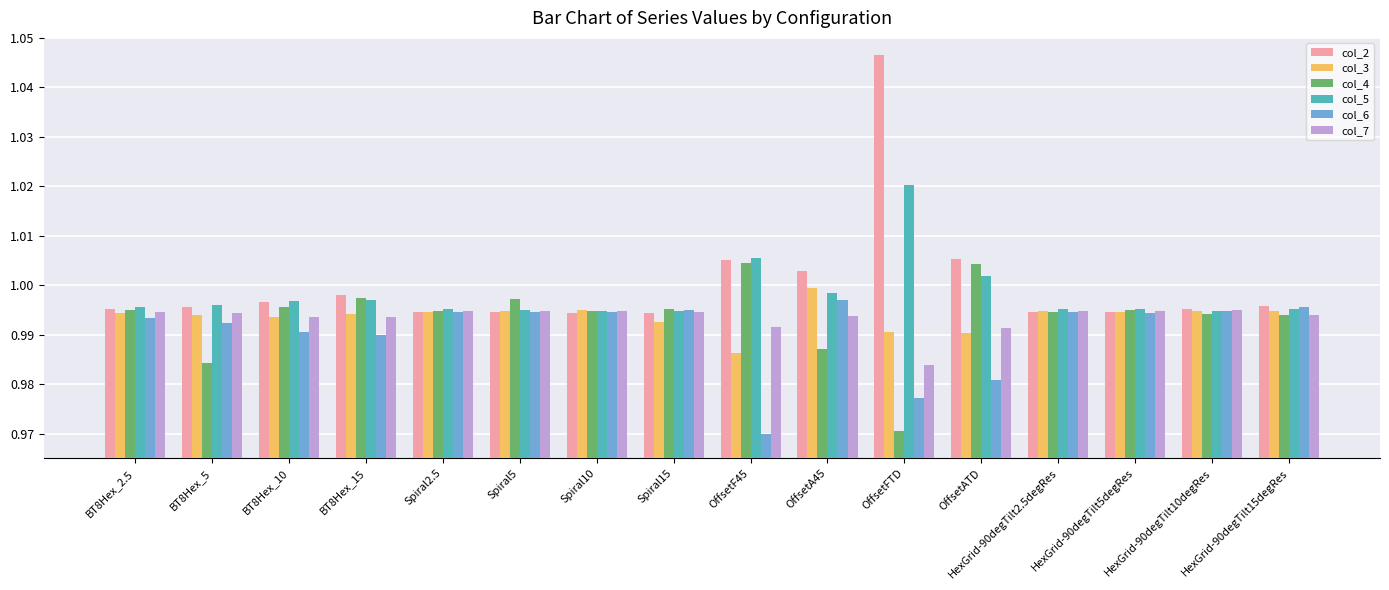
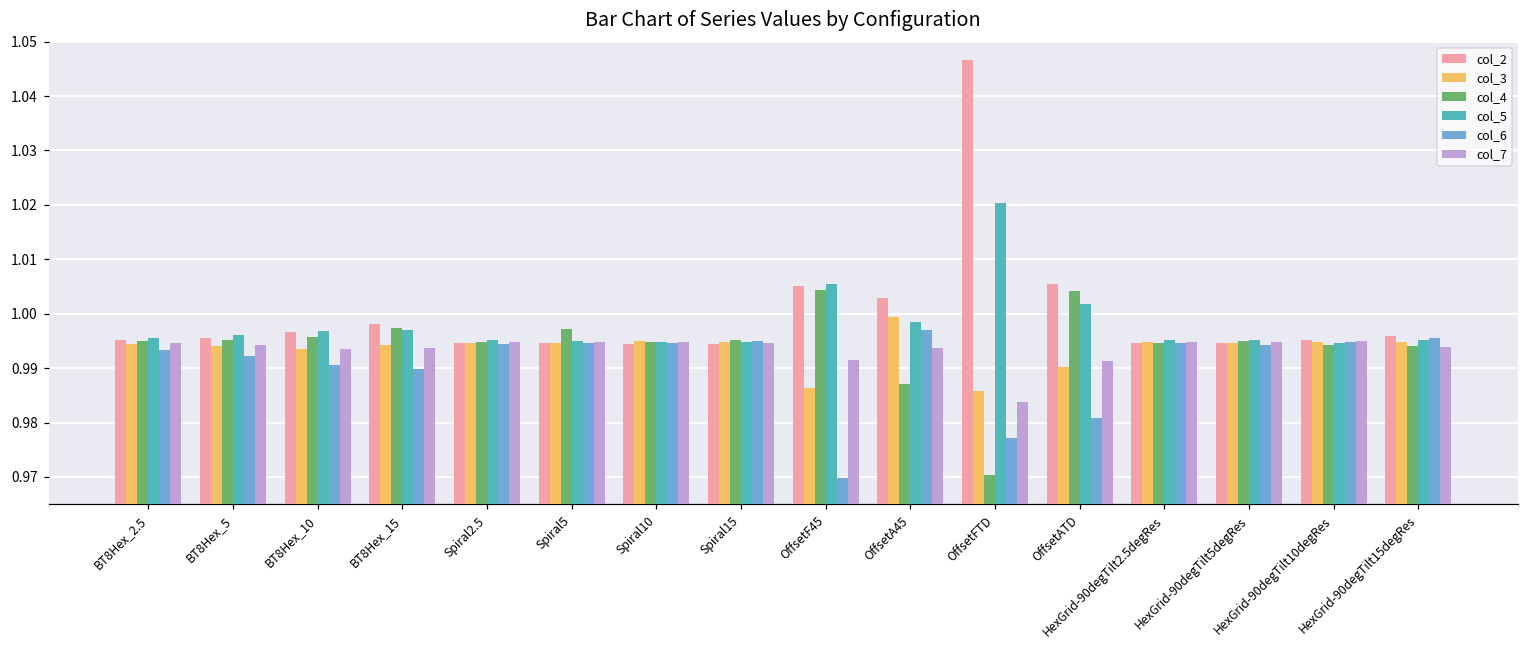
col_4, BT8Hex_5: 0.984 -> 0.995
col_3, Spiral15: 0.993 -> 0.995
col_3, OffsetFTD: 0.991 -> 0.986
